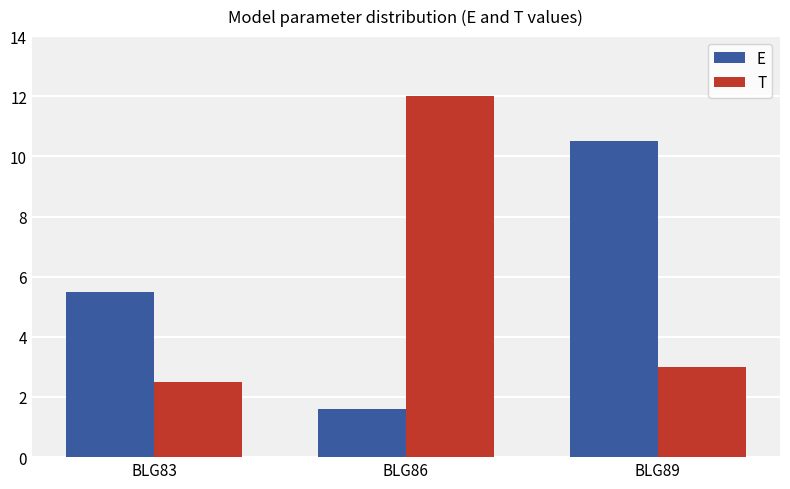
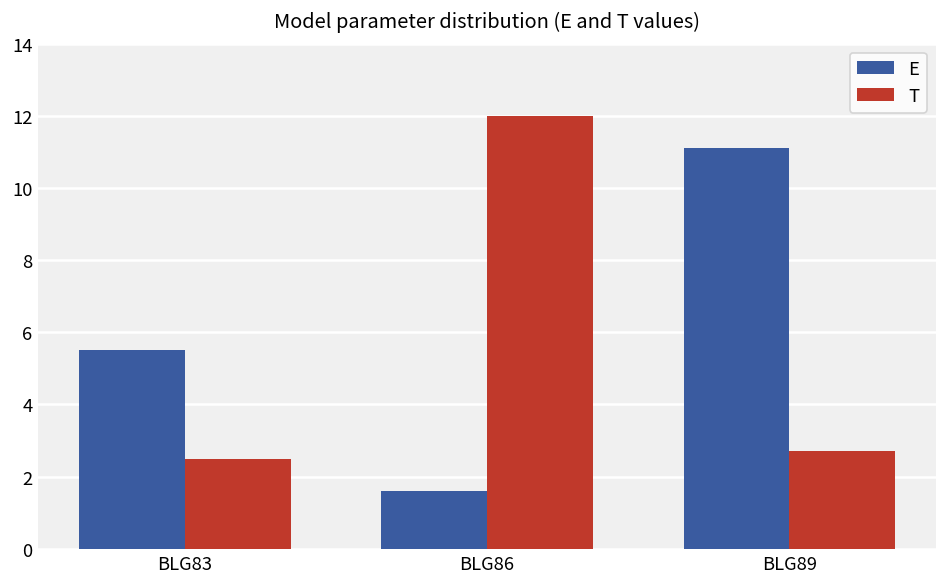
E, BLG89: 10.5 -> 11.1
T, BLG89: 3.0 -> 2.7
